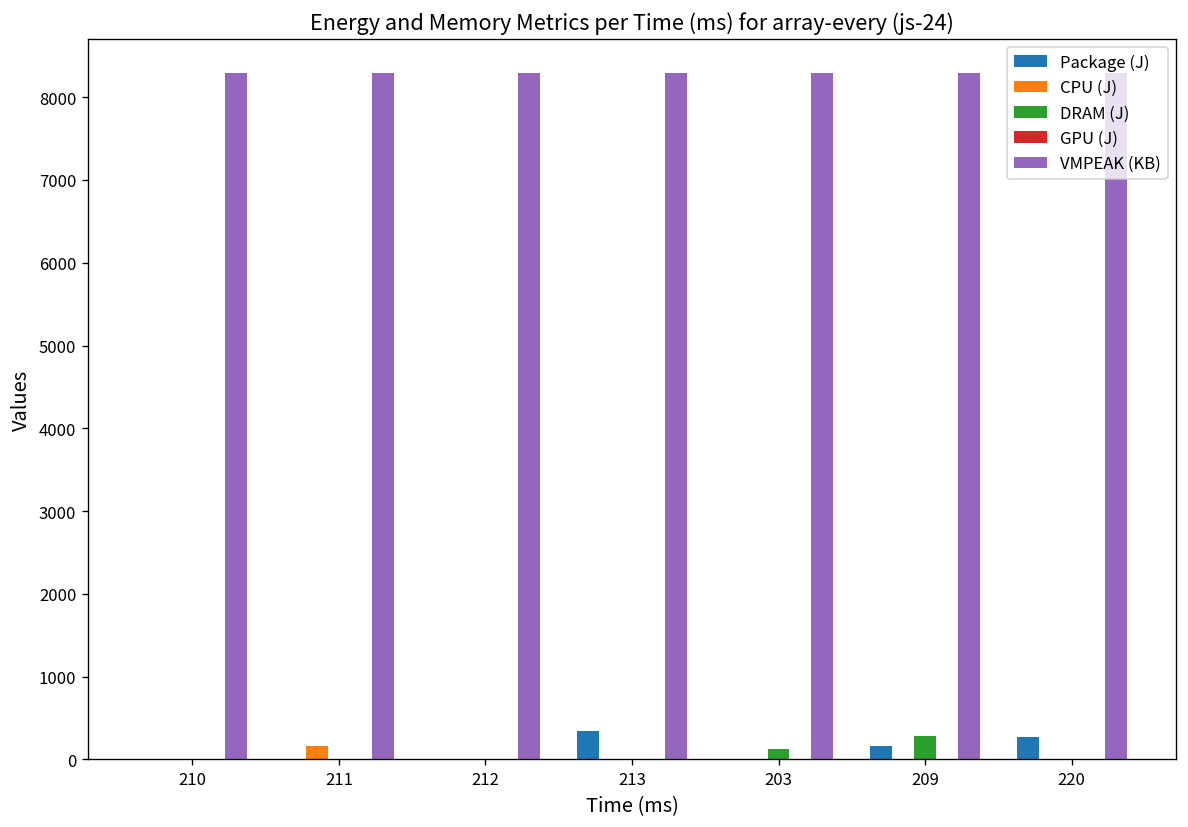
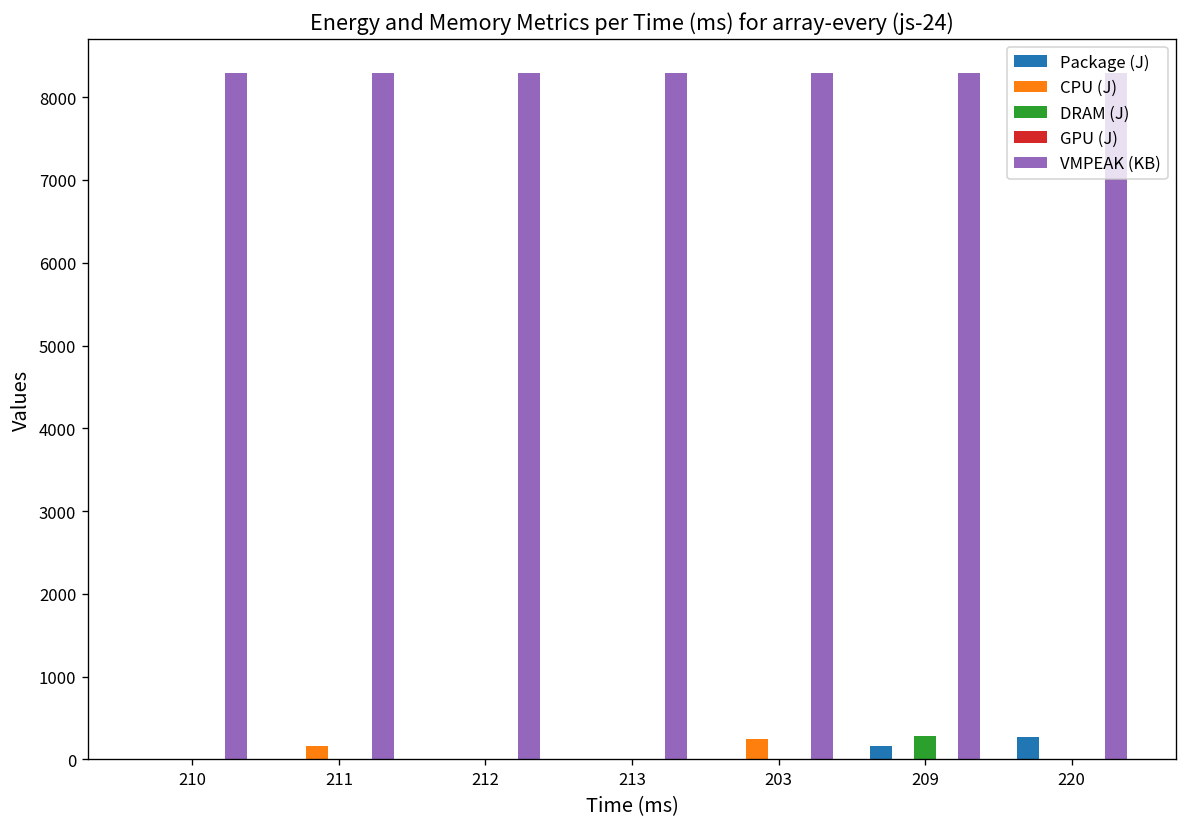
Package (J), 213: 300 -> 0
CPU (J), 203: 0 -> 300
DRAM (J), 203: 100 -> 0
